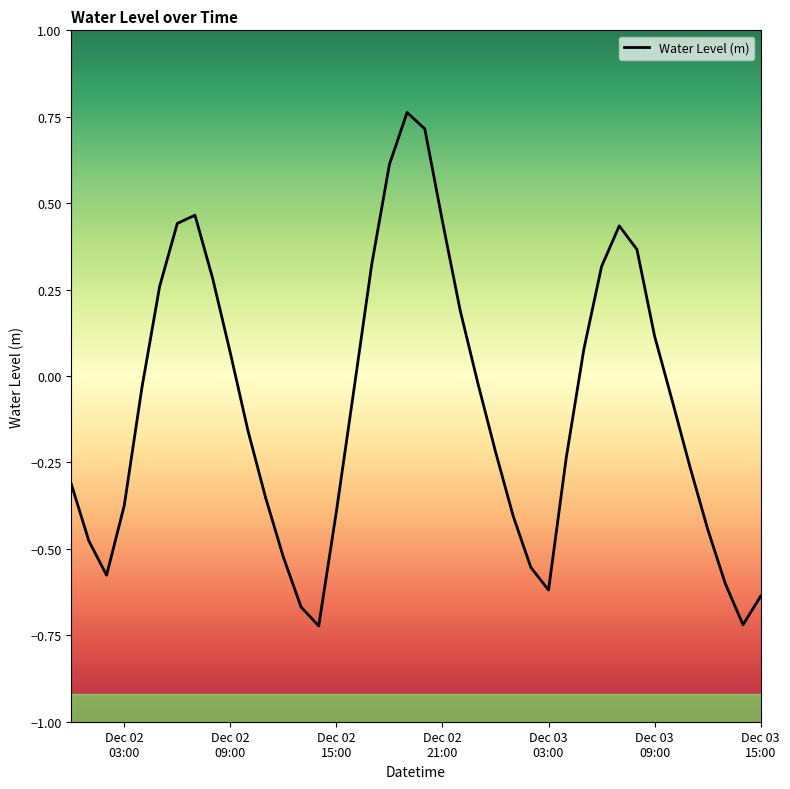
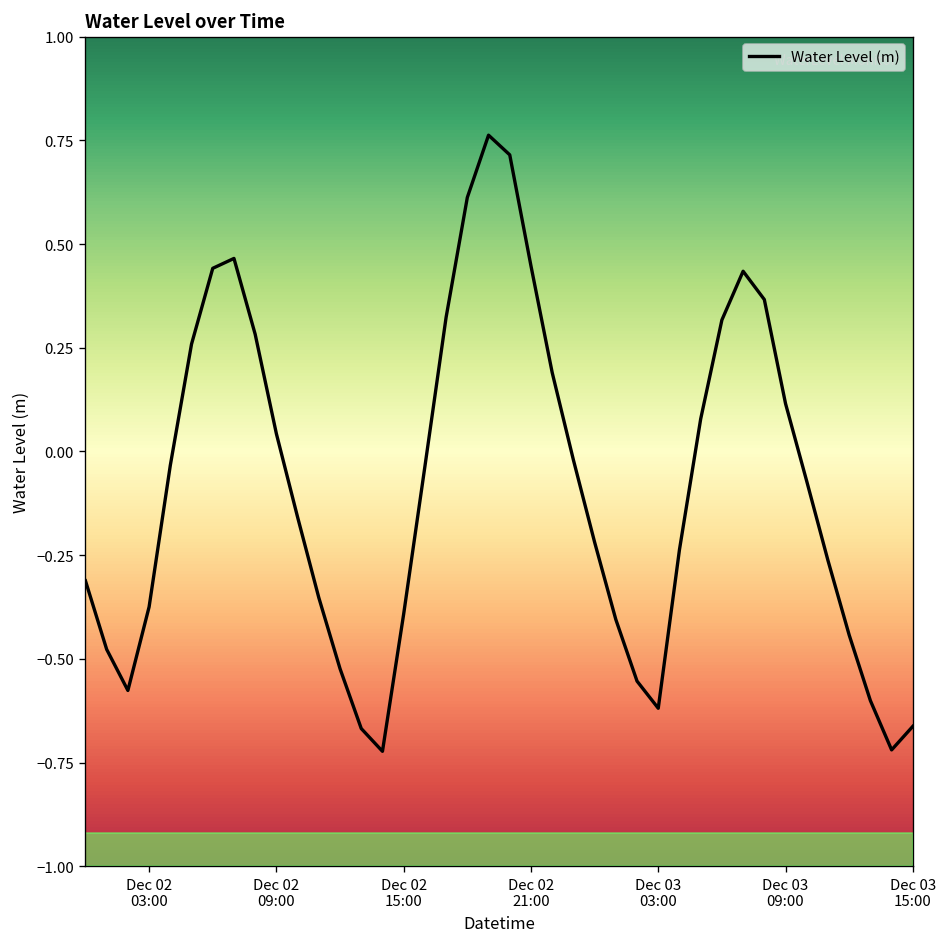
Dec 02 09:00: 0.07 -> 0.04
Dec 03 15:00: -0.64 -> -0.66
